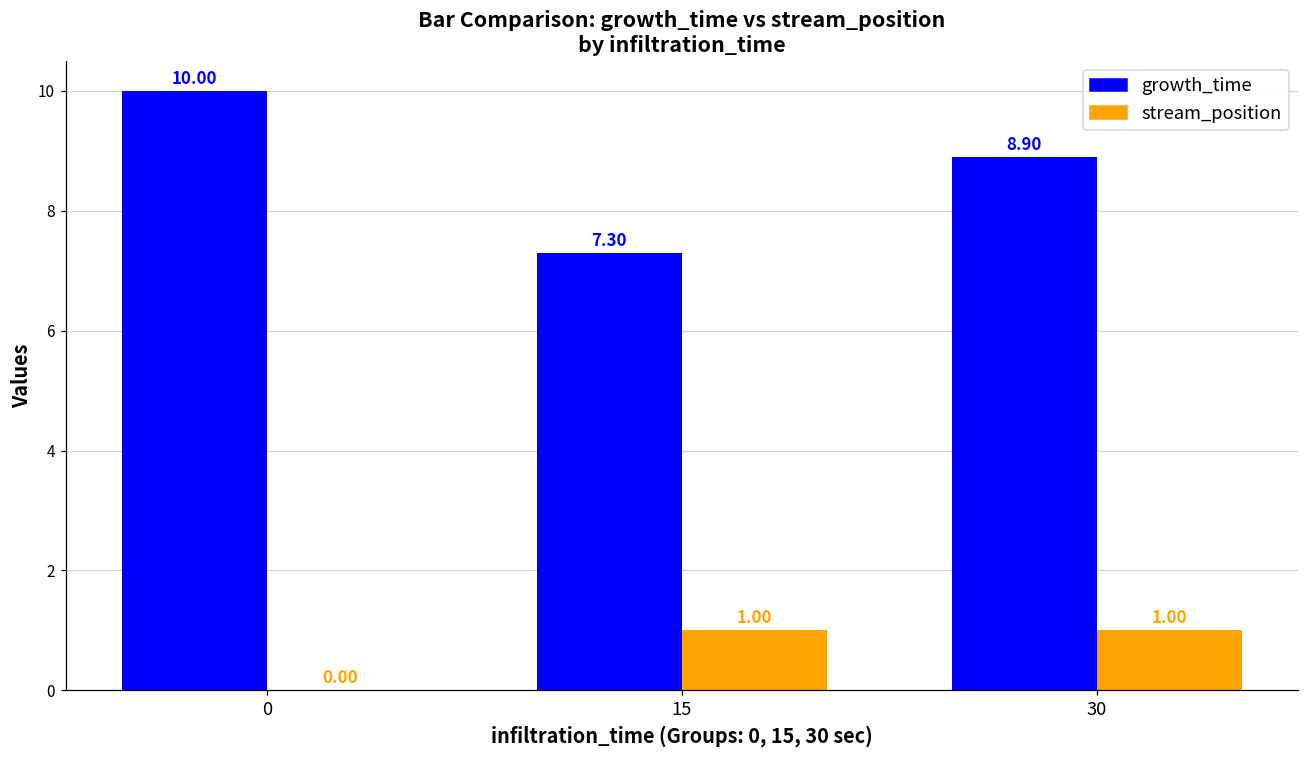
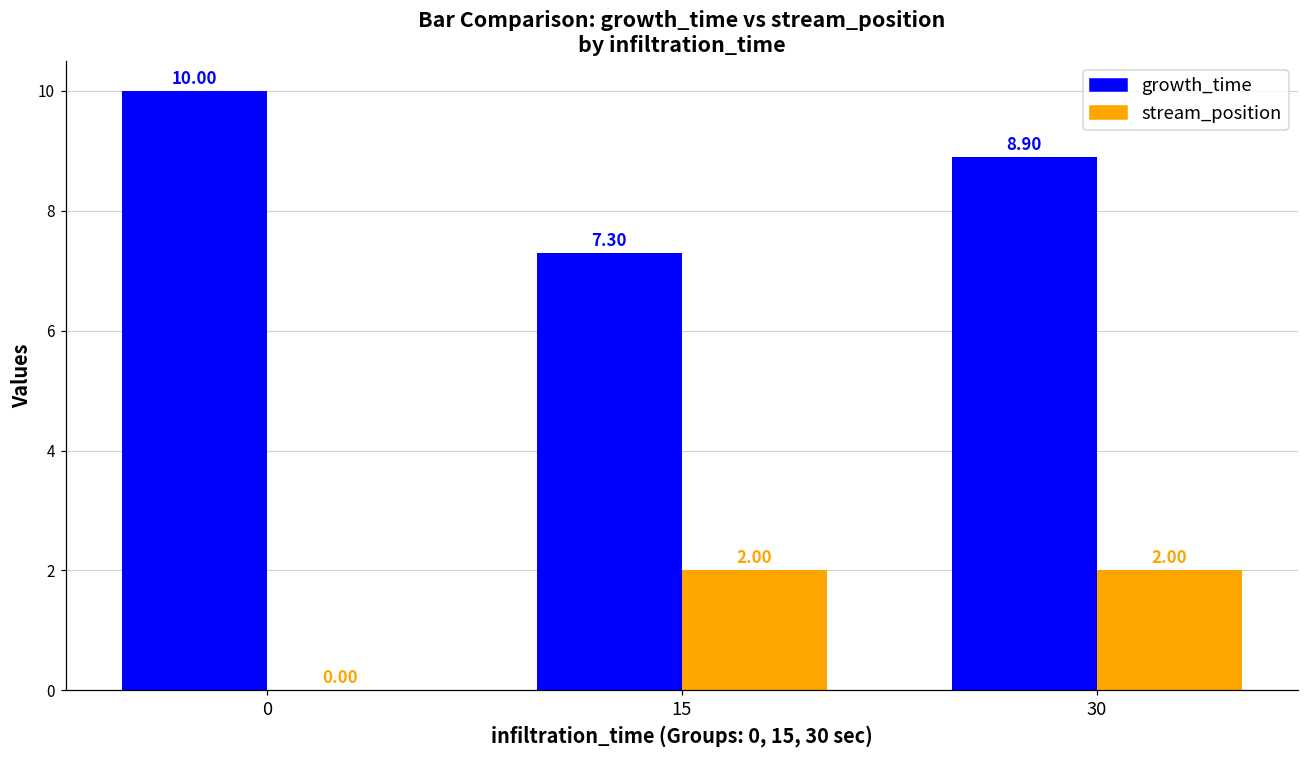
stream_position, 15: 1.00 -> 2.00
stream_position, 30: 1.00 -> 2.00
